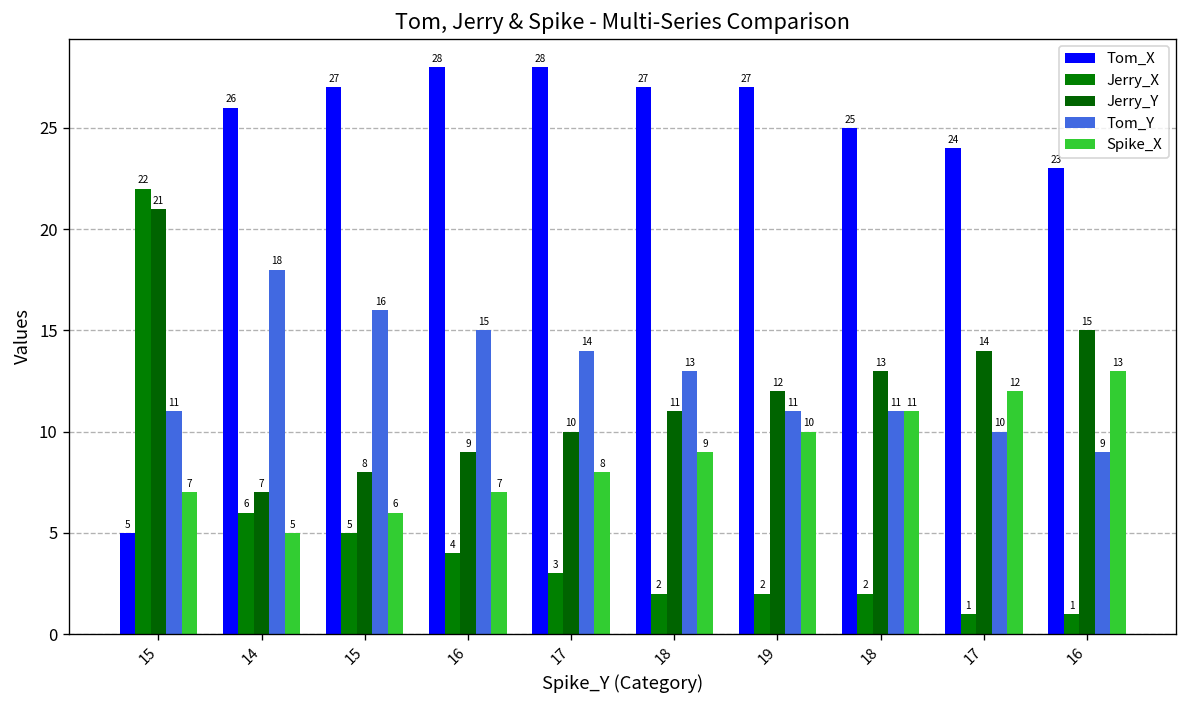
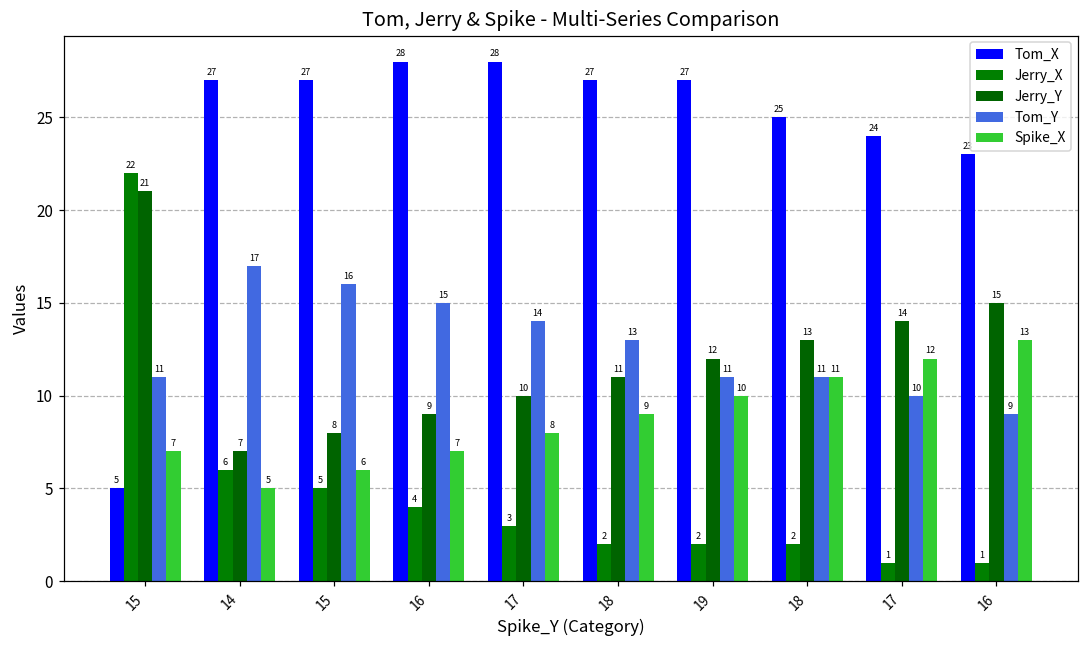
Tom_X, 14: 26 -> 27
Tom_Y, 14: 18 -> 17
